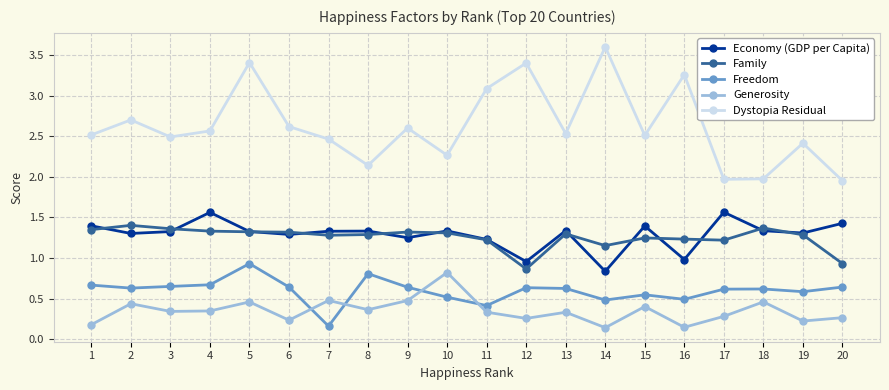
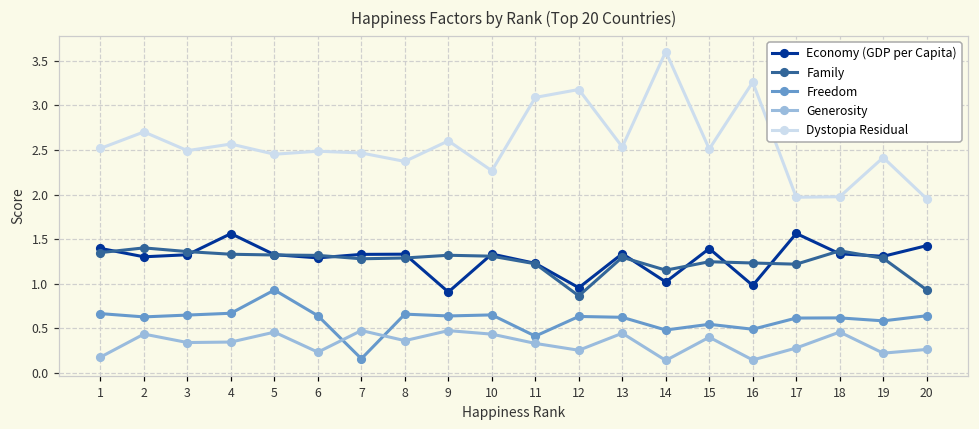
Dystopia Residual, 5: 3.4 -> 2.5
Dystopia Residual, 6: 2.6 -> 2.5
Freedom, 8: 0.8 -> 0.7
Dystopia Residual, 8: 2.1 -> 2.4
Economy (GDP per Capita), 9: 1.3 -> 0.9
Freedom, 10: 0.5 -> 0.7
Generosity, 10: 0.8 -> 0.4
Dystopia Residual, 12: 3.4 -> 3.2
Generosity, 13: 0.3 -> 0.4
Economy (GDP per Capita), 14: 0.8 -> 1.0
